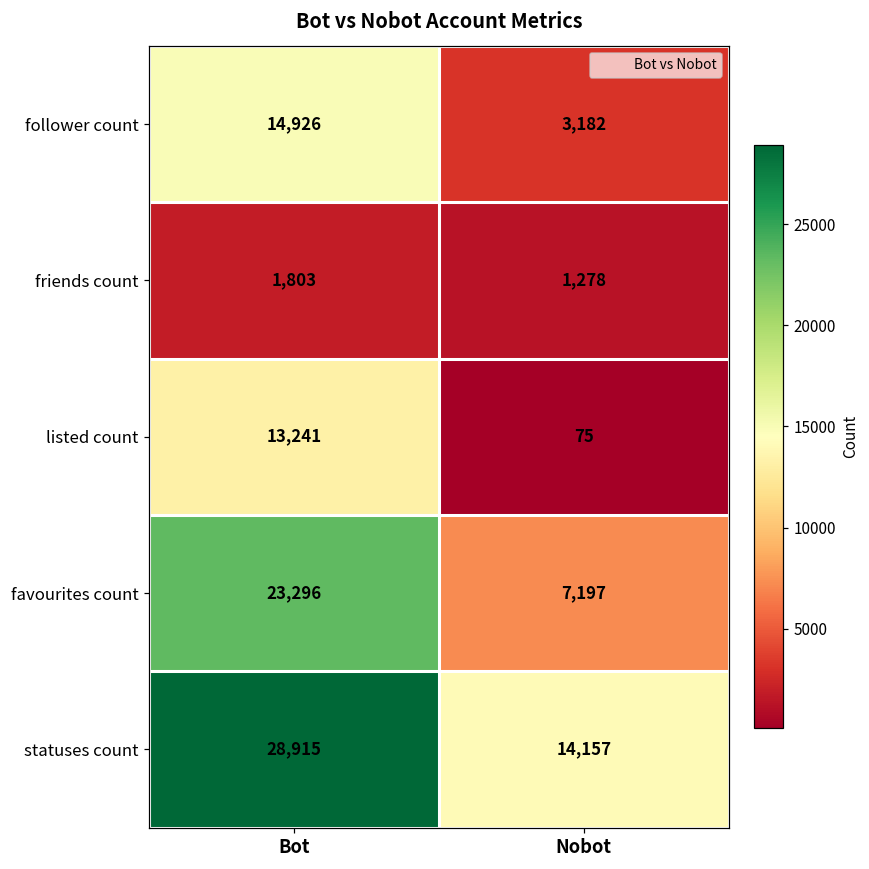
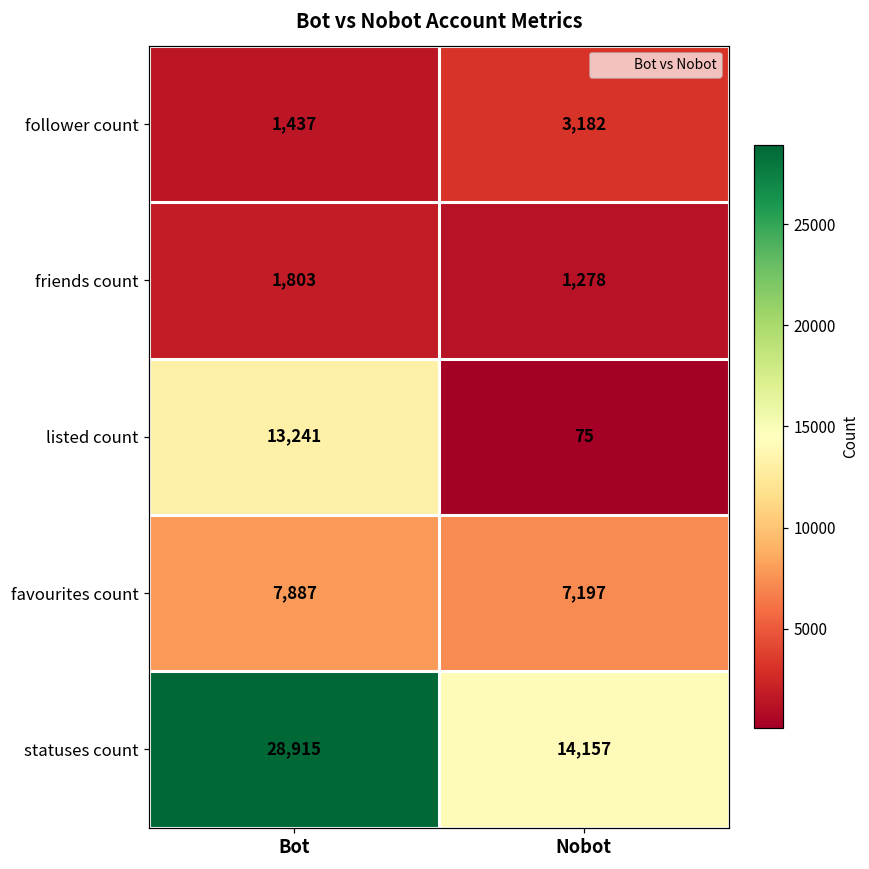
follower count, Bot: 14,926 -> 1,437
favourites count, Bot: 23,296 -> 7,887
